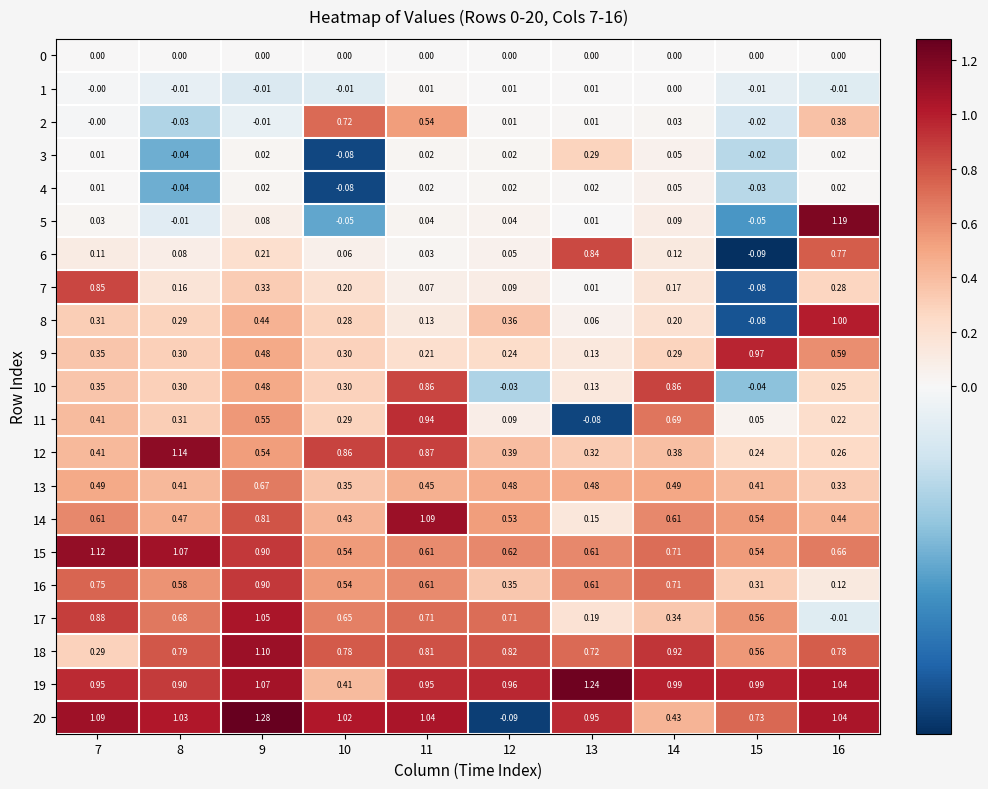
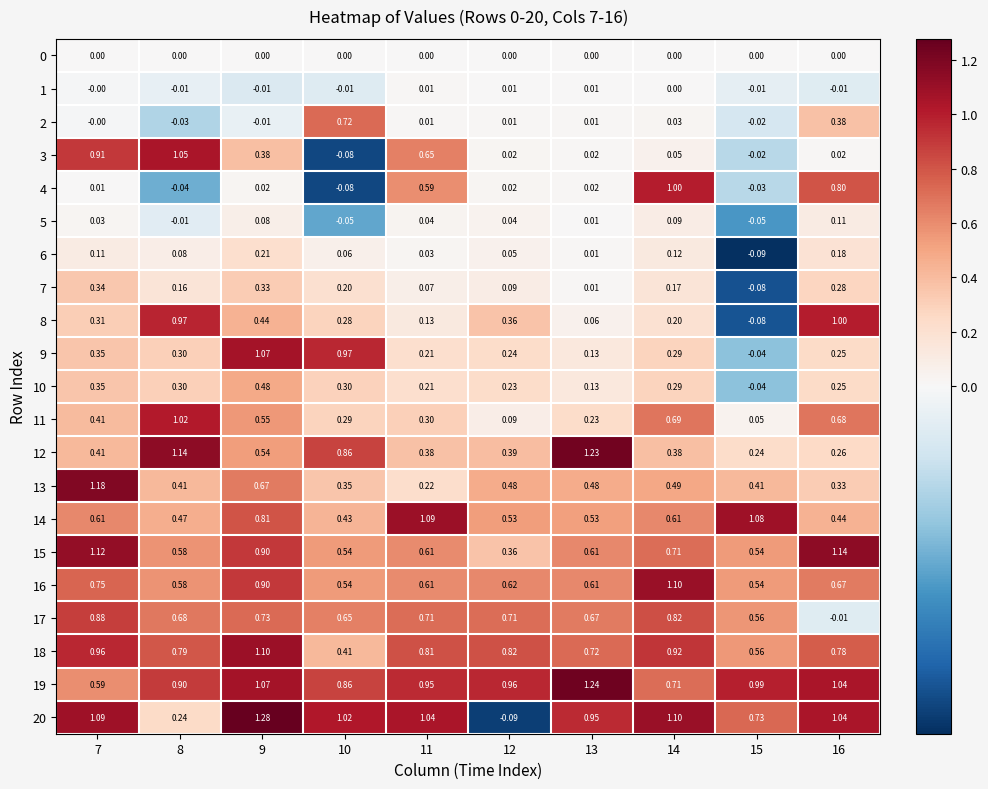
2, 11: 0.54 -> 0.01
3, 7: 0.01 -> 0.91
3, 8: -0.04 -> 1.05
3, 9: 0.02 -> 0.38
3, 11: 0.02 -> 0.65
3, 13: 0.29 -> 0.02
4, 11: 0.02 -> 0.59
4, 14: 0.05 -> 1.00
4, 16: 0.02 -> 0.80
5, 16: 1.19 -> 0.11
6, 13: 0.84 -> 0.01
6, 16: 0.77 -> 0.18
7, 7: 0.85 -> 0.34
8, 8: 0.29 -> 0.97
9, 9: 0.48 -> 1.07
9, 10: 0.30 -> 0.97
9, 15: 0.97 -> -0.04
9, 16: 0.59 -> 0.25
10, 11: 0.86 -> 0.21
10, 12: -0.03 -> 0.23
10, 14: 0.86 -> 0.29
11, 8: 0.31 -> 1.02
11, 11: 0.94 -> 0.30
11, 13: -0.08 -> 0.23
11, 16: 0.22 -> 0.68
12, 11: 0.87 -> 0.38
12, 13: 0.32 -> 1.23
13, 7: 0.49 -> 1.18
13, 11: 0.45 -> 0.22
14, 13: 0.15 -> 0.53
14, 15: 0.54 -> 1.08
15, 8: 1.07 -> 0.58
15, 12: 0.62 -> 0.36
15, 16: 0.66 -> 1.14
16, 12: 0.35 -> 0.62
16, 14: 0.71 -> 1.10
16, 15: 0.31 -> 0.54
16, 16: 0.12 -> 0.67
17, 9: 1.05 -> 0.73
17, 13: 0.19 -> 0.67
17, 14: 0.34 -> 0.82
18, 7: 0.29 -> 0.96
18, 10: 0.78 -> 0.41
19, 7: 0.95 -> 0.59
19, 10: 0.41 -> 0.86
19, 14: 0.99 -> 0.71
20, 8: 1.03 -> 0.24
20, 14: 0.43 -> 1.10
